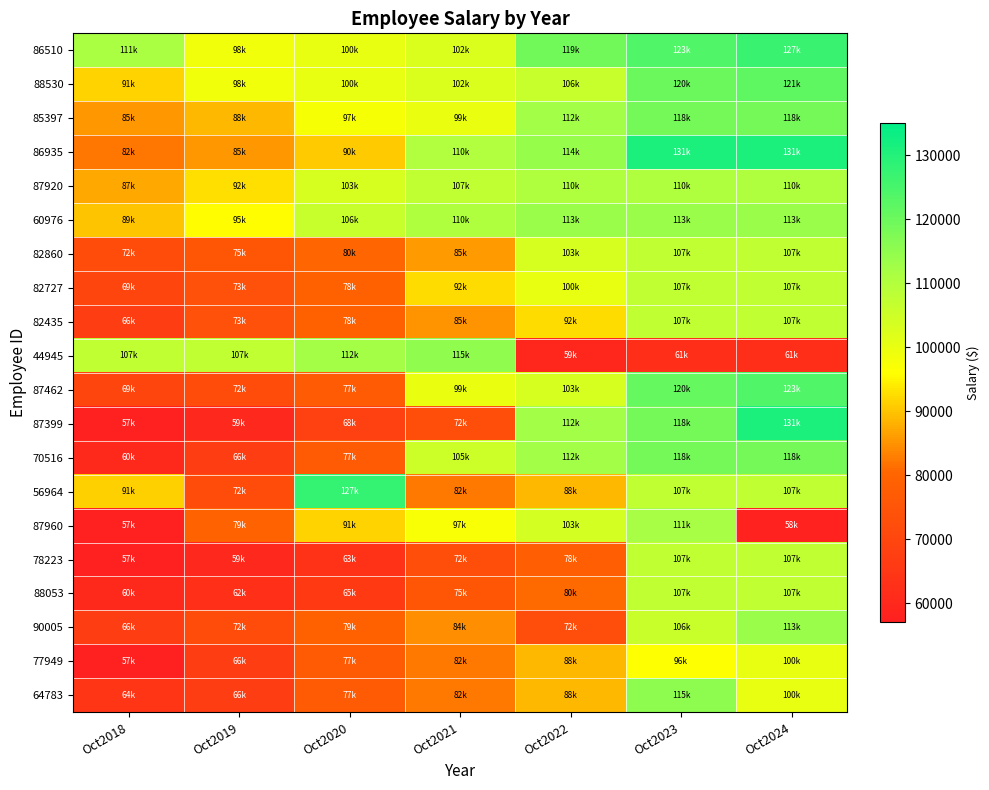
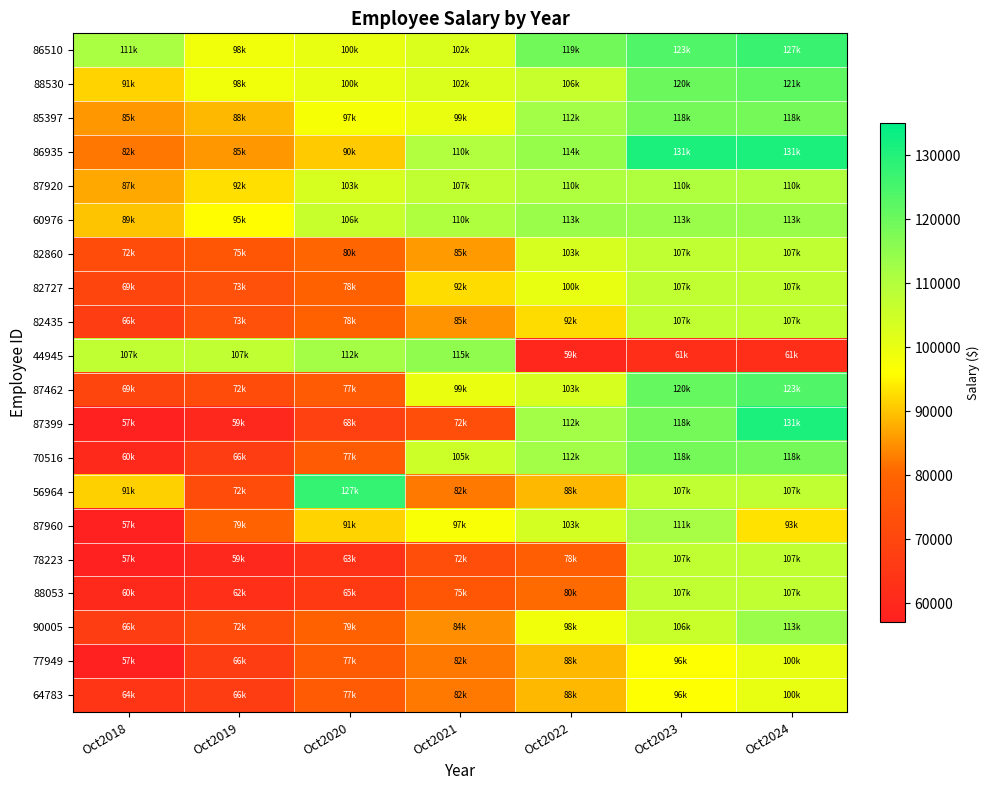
87960, Oct2024: 58k -> 93k
90005, Oct2022: 72k -> 98k
64783, Oct2023: 115k -> 96k
